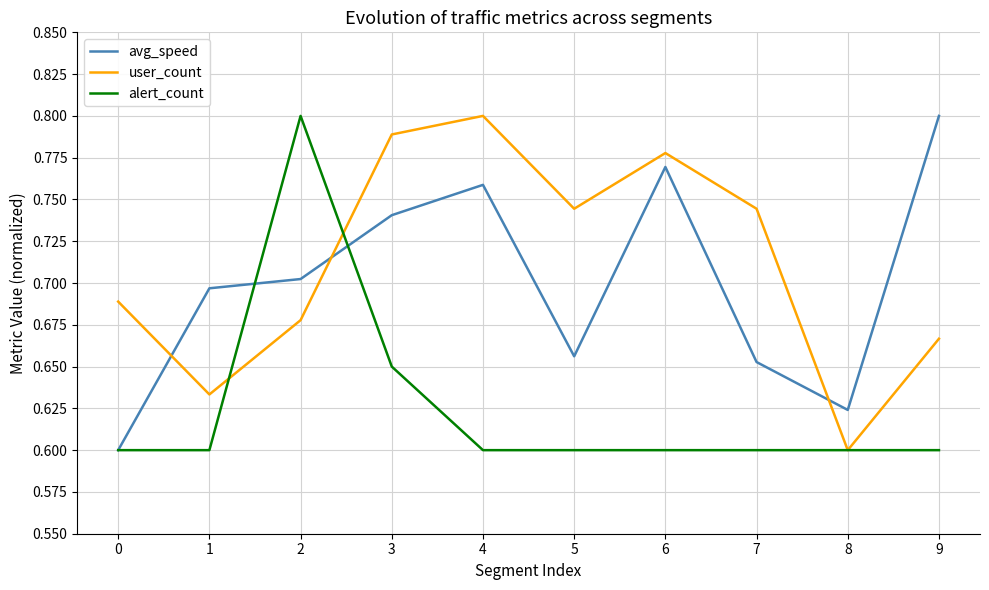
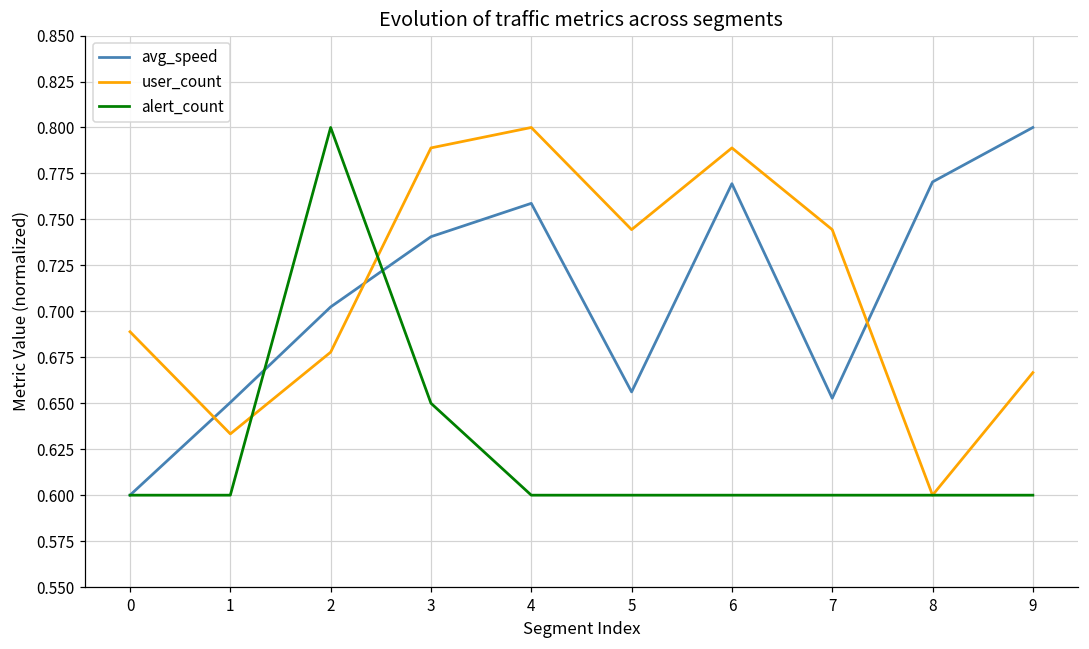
avg_speed, 1: 0.697 -> 0.650
user_count, 6: 0.778 -> 0.789
avg_speed, 8: 0.624 -> 0.770
